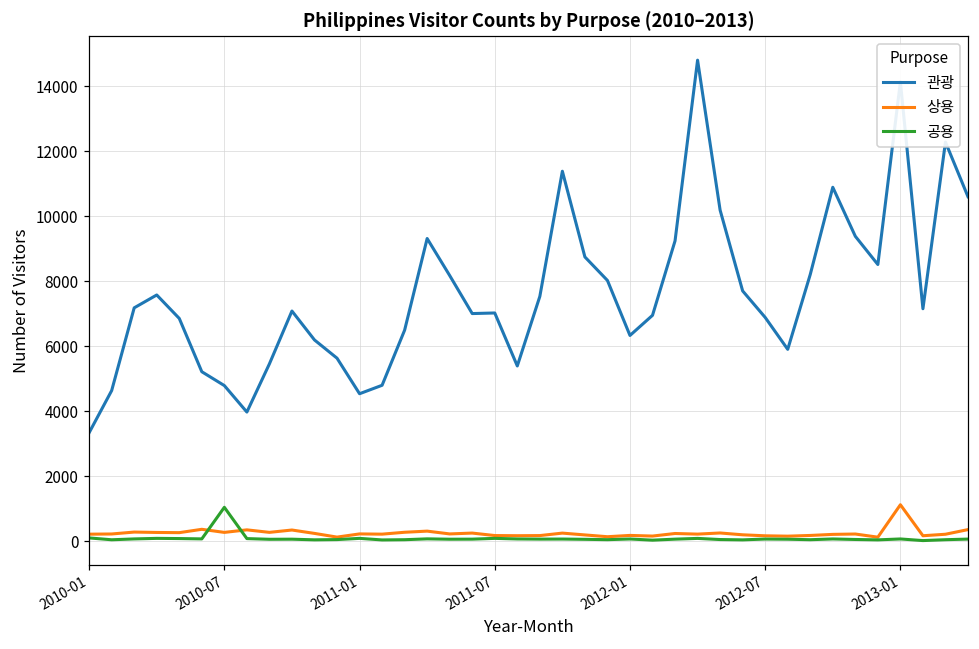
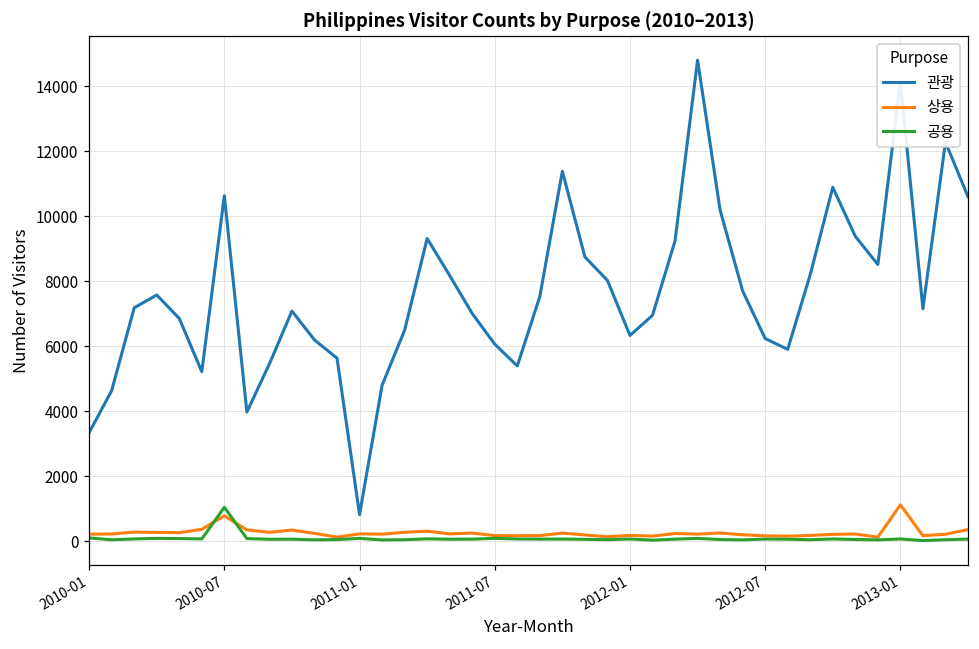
관광, 2010-07: 4800 -> 10600
상용, 2010-07: 300 -> 800
관광, 2011-01: 4500 -> 800
관광, 2011-07: 7000 -> 6100
관광, 2012-07: 6900 -> 6200
